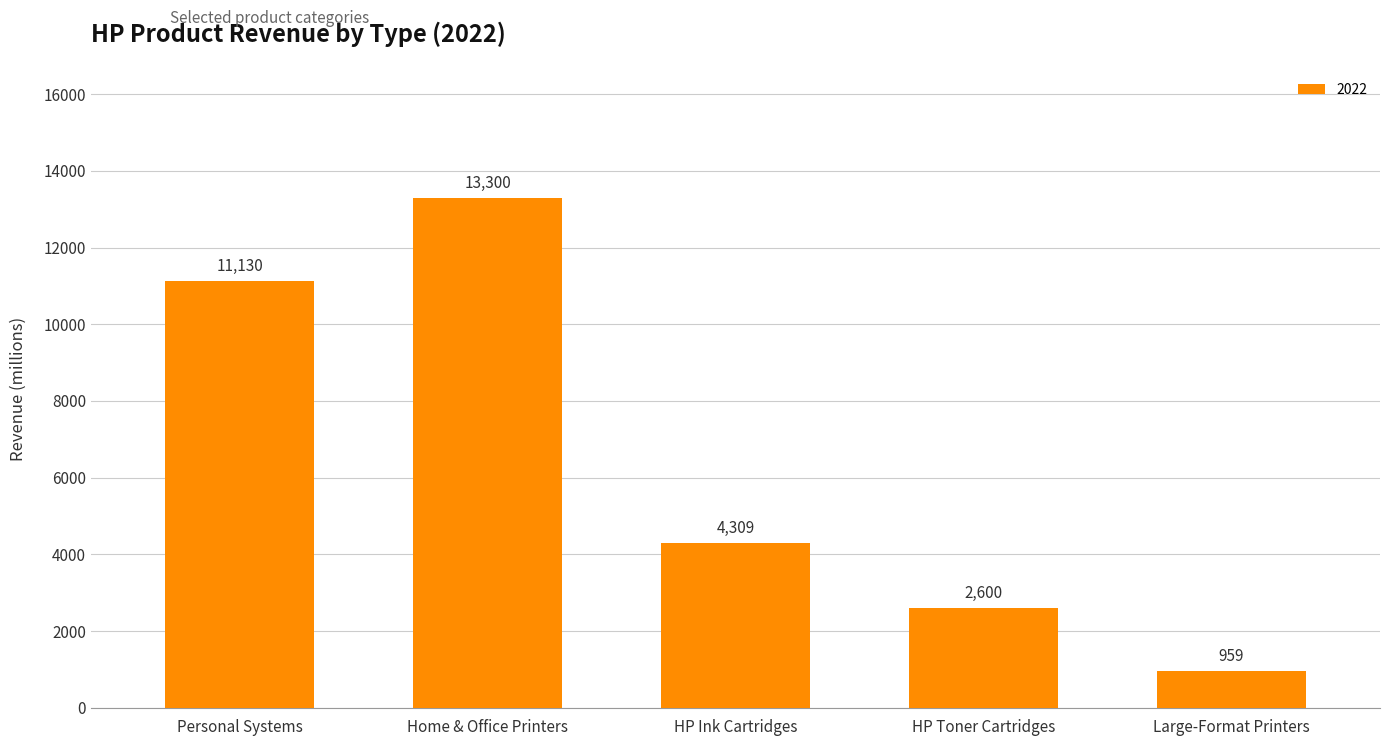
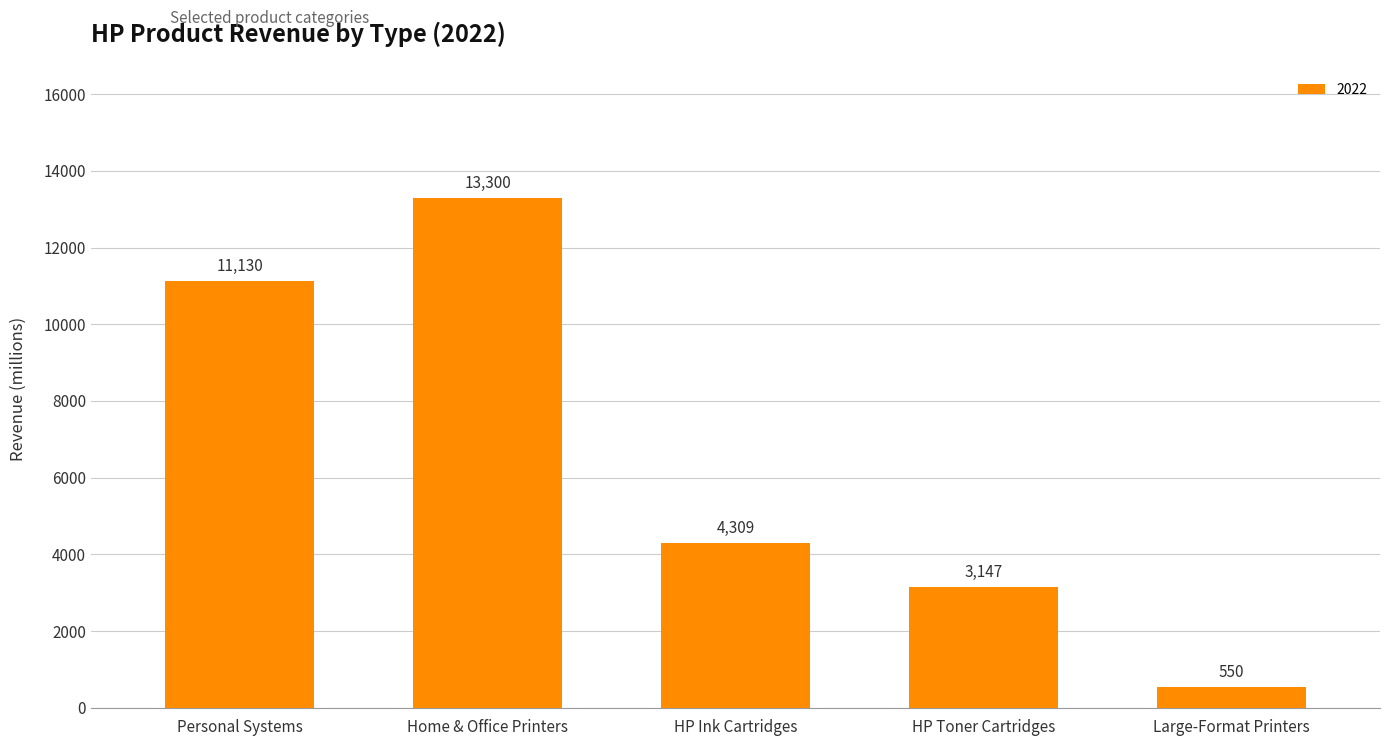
HP Toner Cartridges: 2,600 -> 3,147
Large-Format Printers: 959 -> 550
